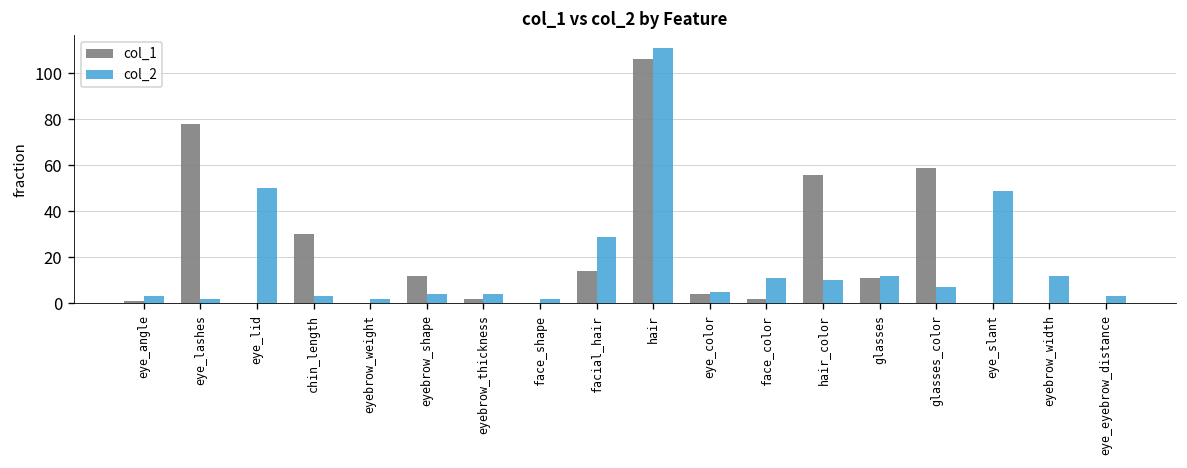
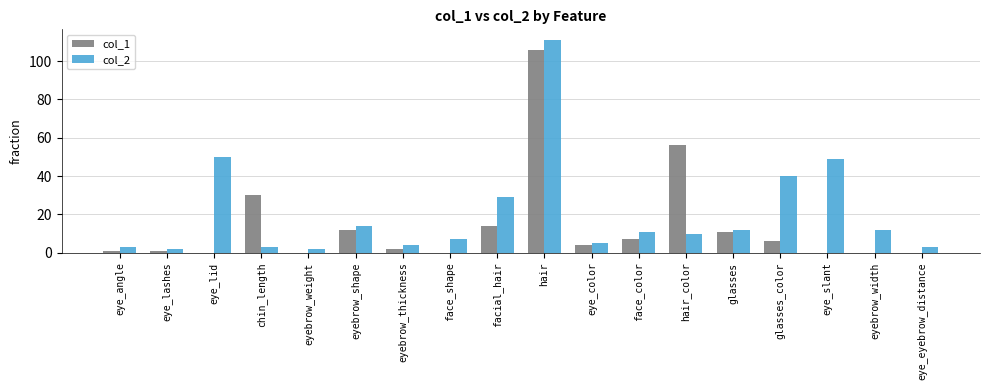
col_1, eye_lashes: 78 -> 1
col_2, eyebrow_shape: 4 -> 14
col_2, face_shape: 2 -> 7
col_1, face_color: 2 -> 7
col_1, glasses_color: 59 -> 6
col_2, glasses_color: 7 -> 40
